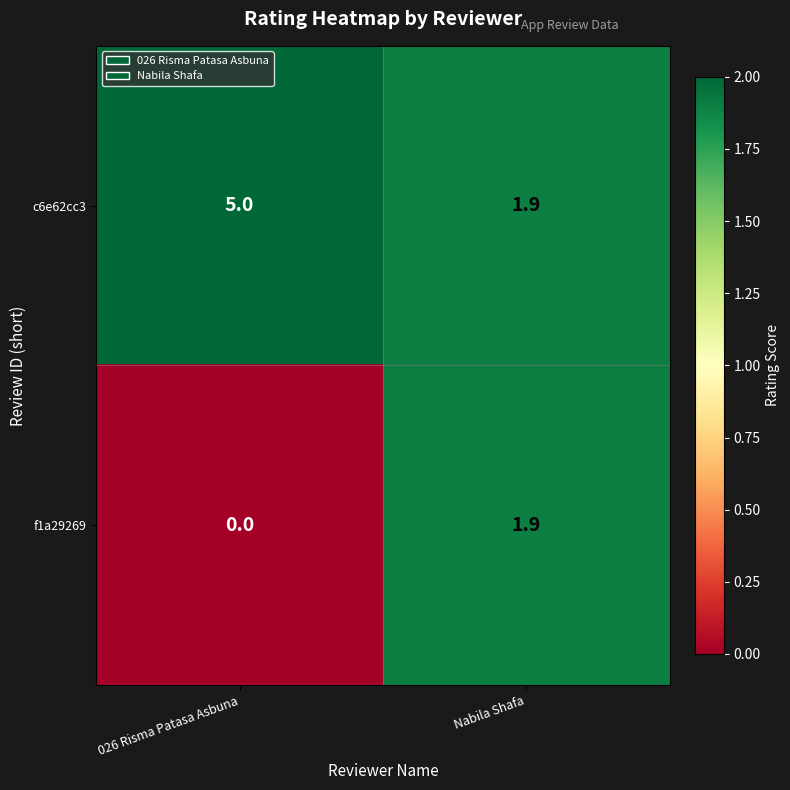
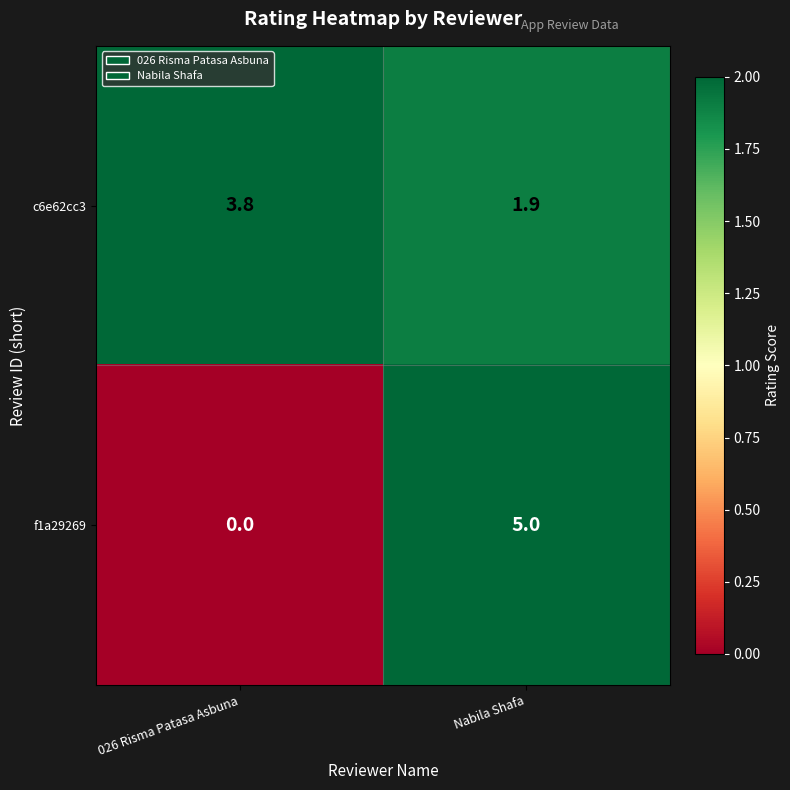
c6e62cc3, 026 Risma Patasa Asbuna: 5.0 -> 3.8
f1a29269, Nabila Shafa: 1.9 -> 5.0
